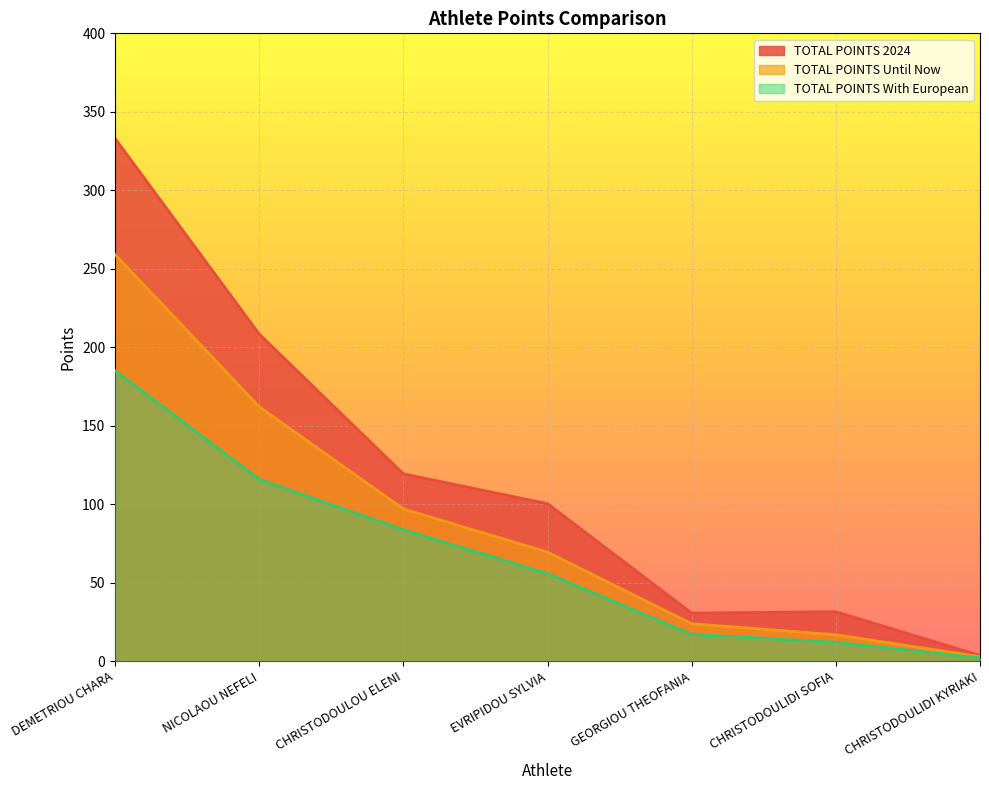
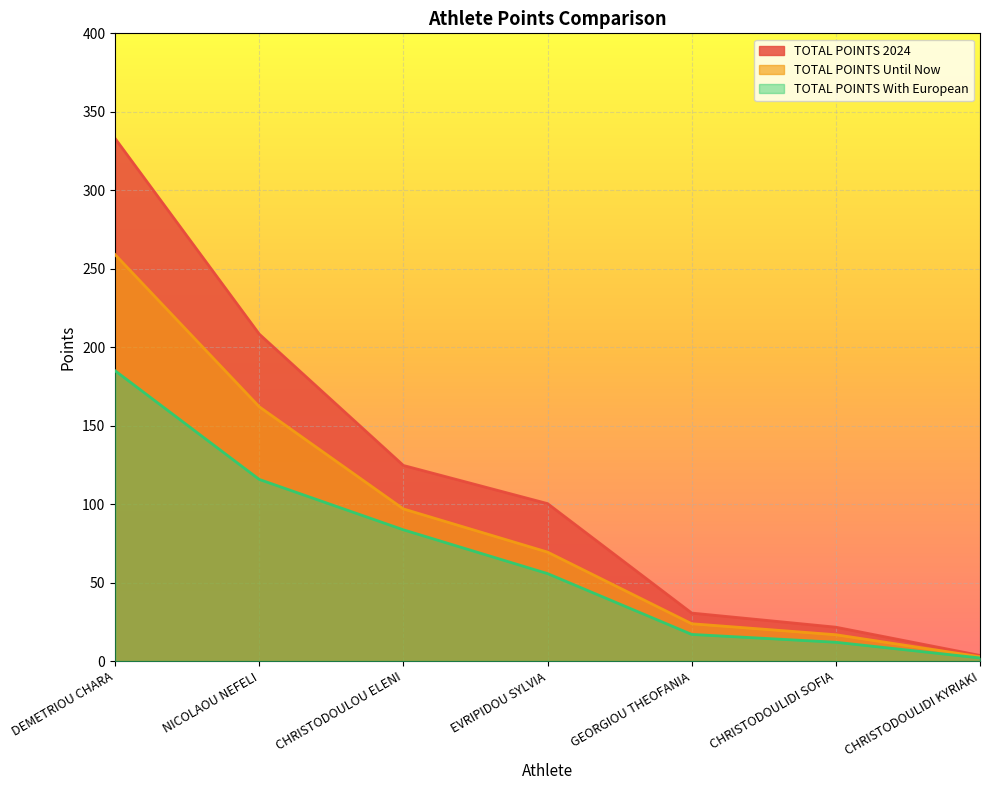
TOTAL POINTS 2024, CHRISTODOULOU ELENI: 119 -> 125
TOTAL POINTS 2024, CHRISTODOULIDI SOFIA: 32 -> 22
